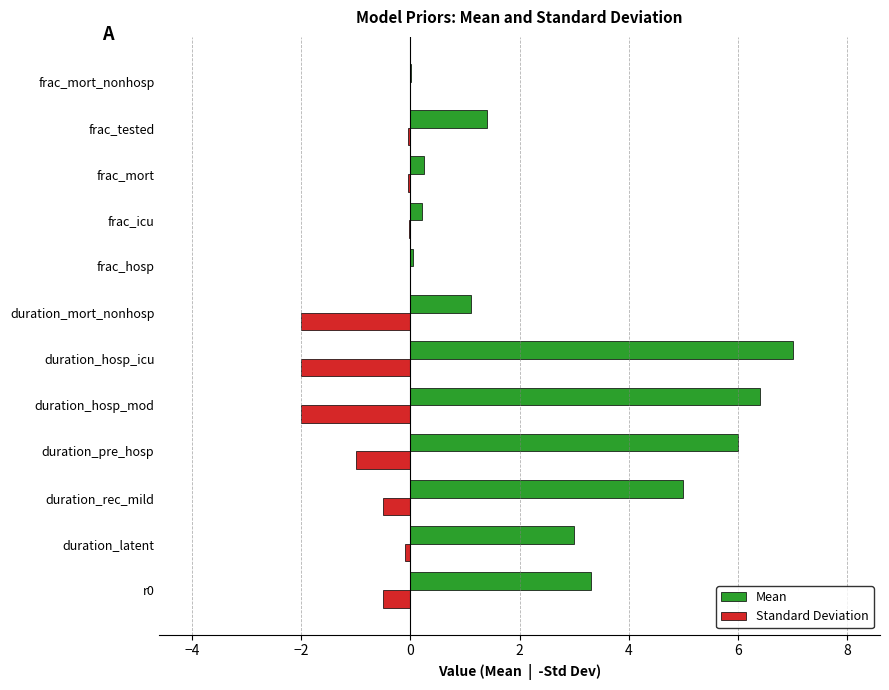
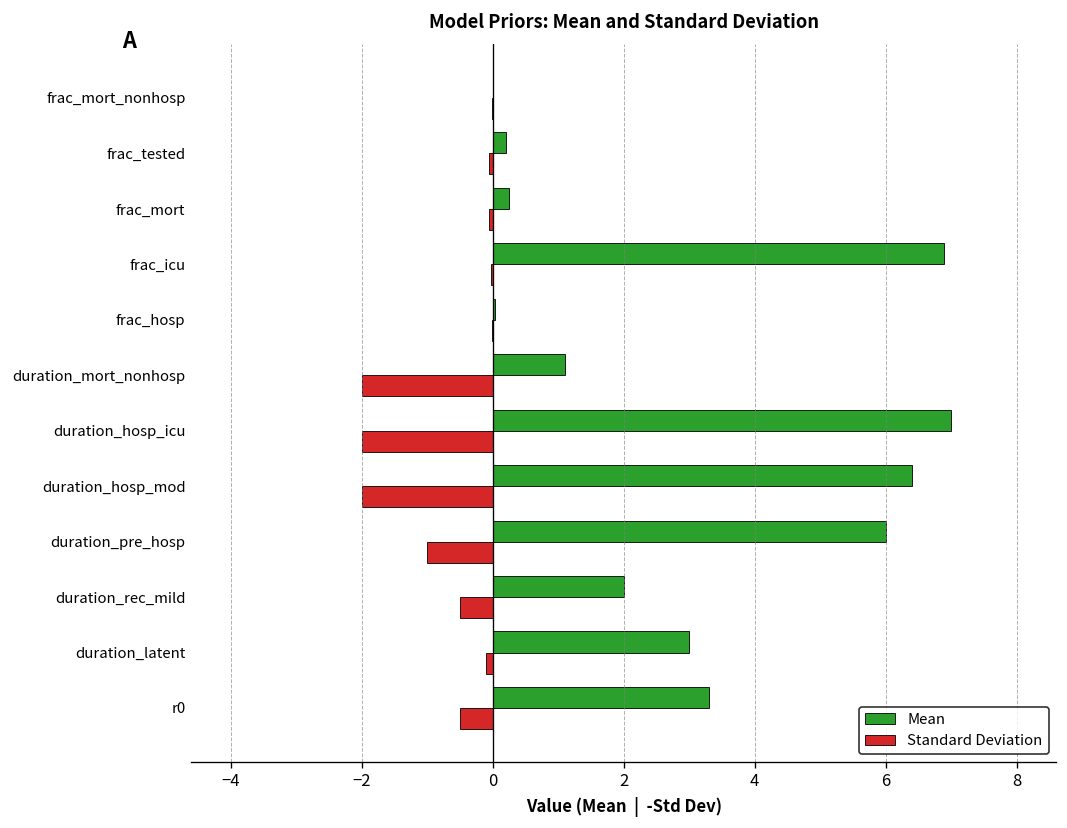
Mean, frac_tested: 1.4 -> 0.2
Mean, frac_icu: 0.2 -> 6.9
Mean, duration_rec_mild: 5 -> 2
